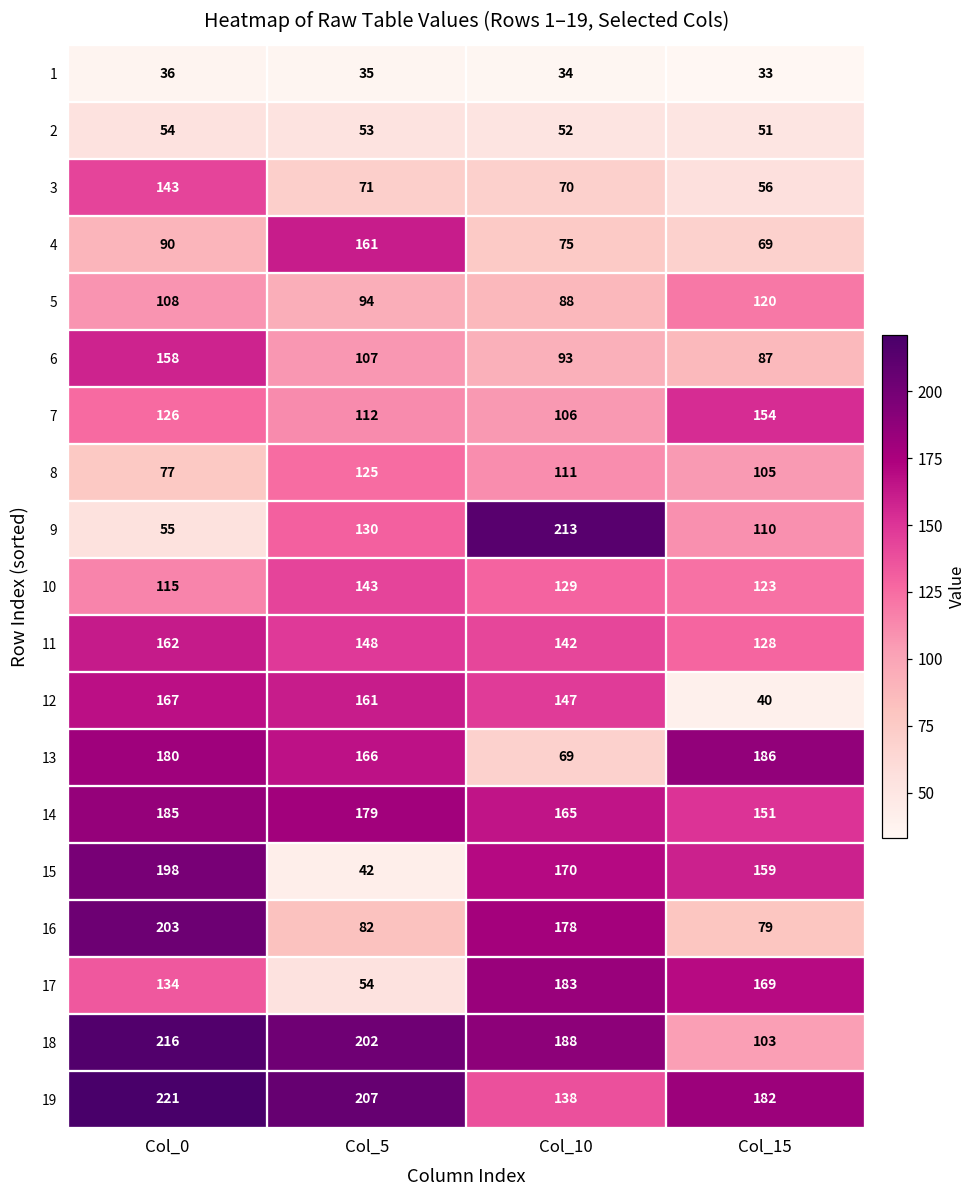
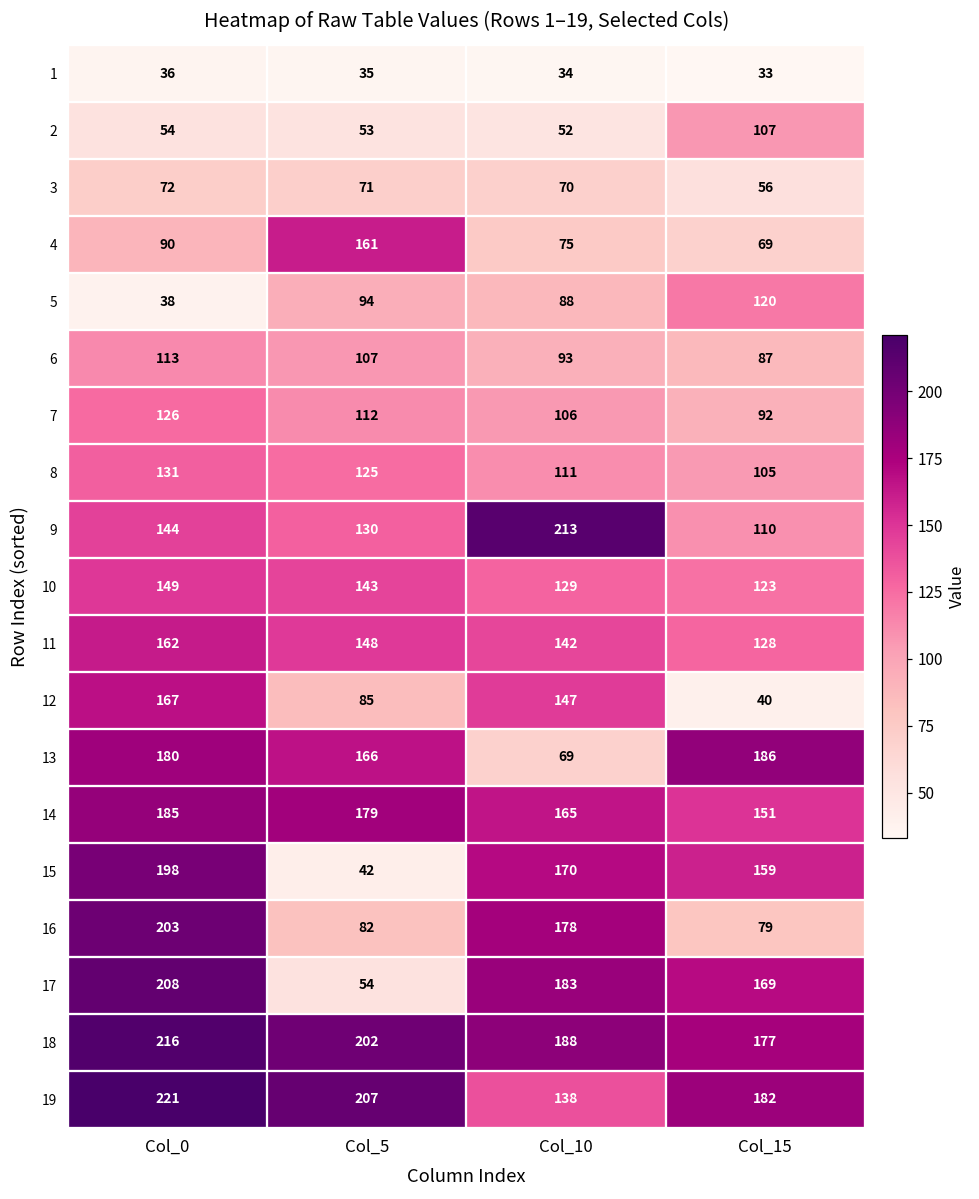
2, Col_15: 51 -> 107
3, Col_0: 143 -> 72
5, Col_0: 108 -> 38
6, Col_0: 158 -> 113
7, Col_15: 154 -> 92
8, Col_0: 77 -> 131
9, Col_0: 55 -> 144
10, Col_0: 115 -> 149
12, Col_5: 161 -> 85
17, Col_0: 134 -> 208
18, Col_15: 103 -> 177
